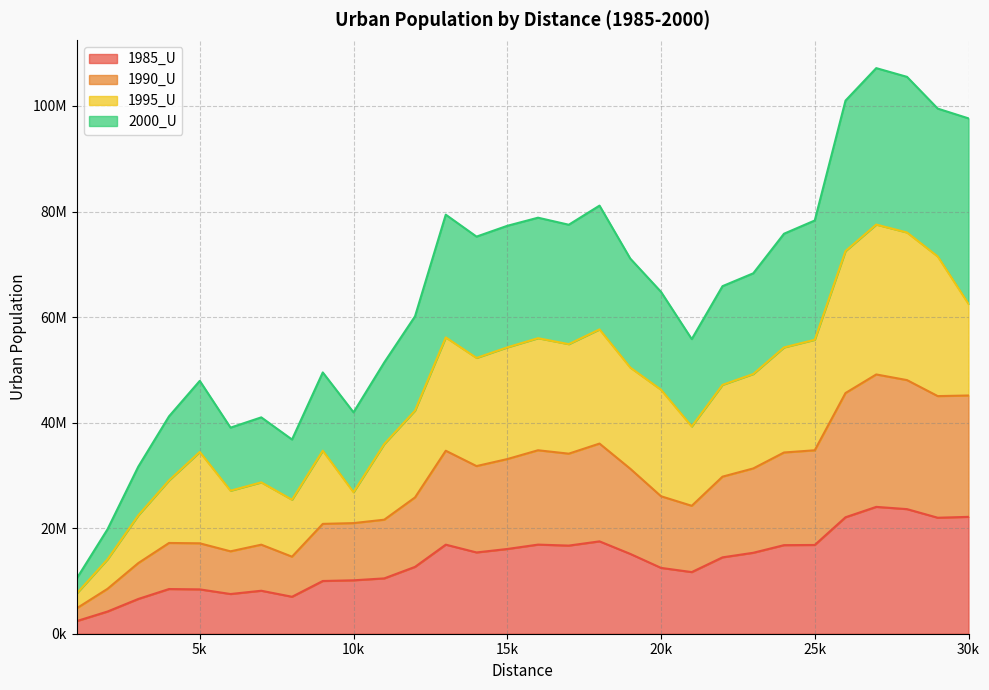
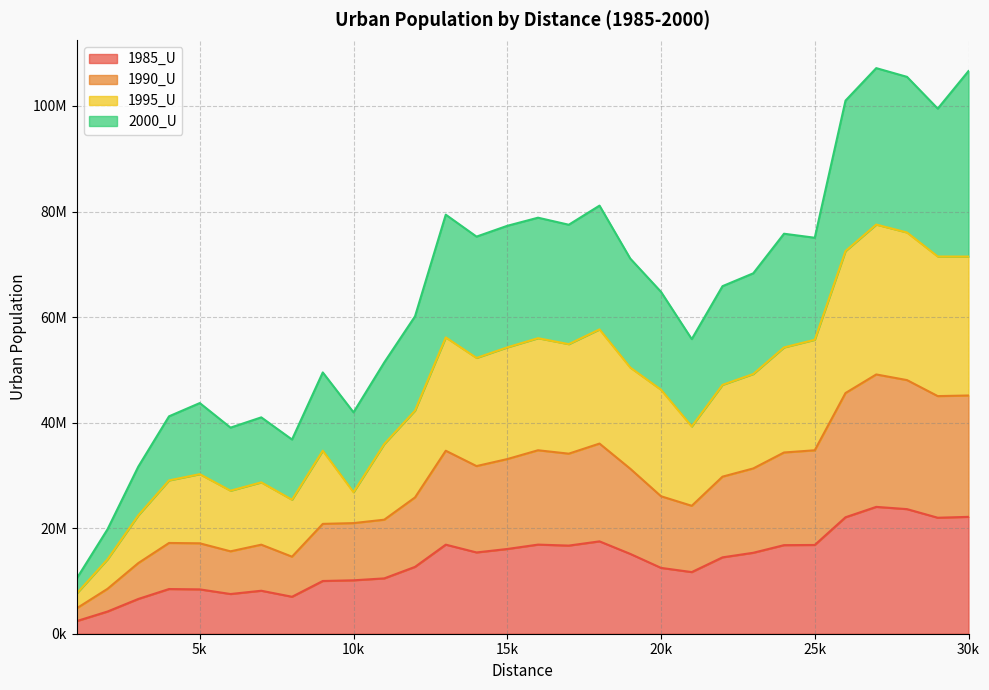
1995_U, 5k: 17000000 -> 13000000
2000_U, 25k: 23000000 -> 19000000
1995_U, 30k: 17000000 -> 26000000
